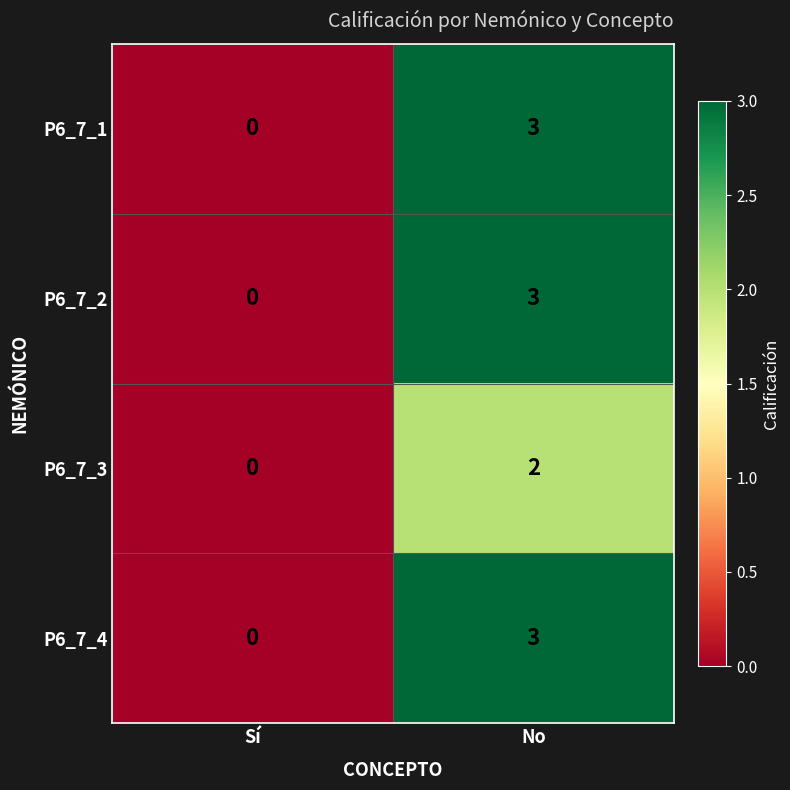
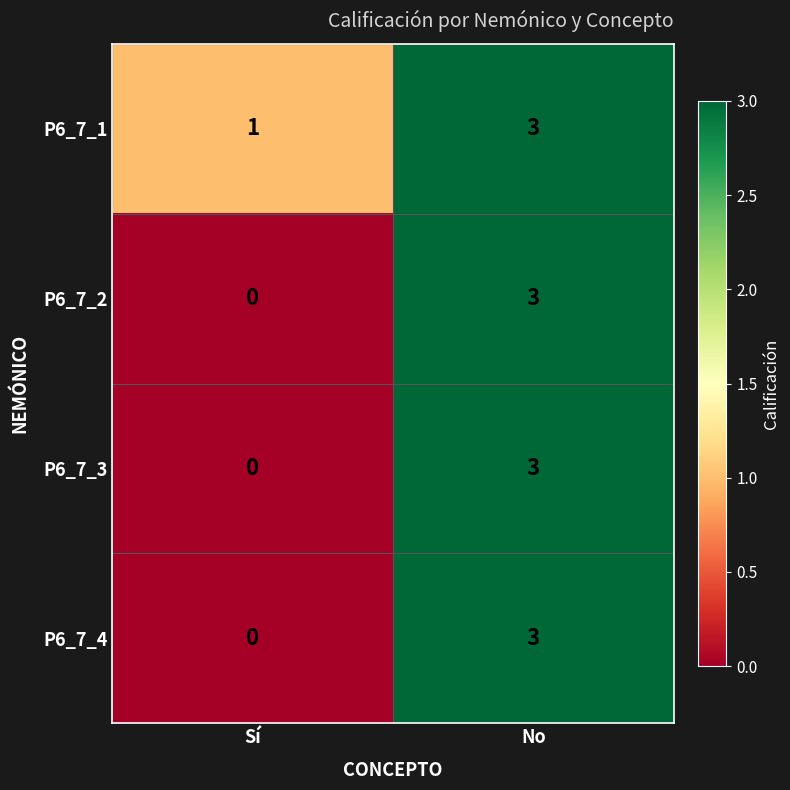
P6_7_1, Sí: 0 -> 1
P6_7_3, No: 2 -> 3
